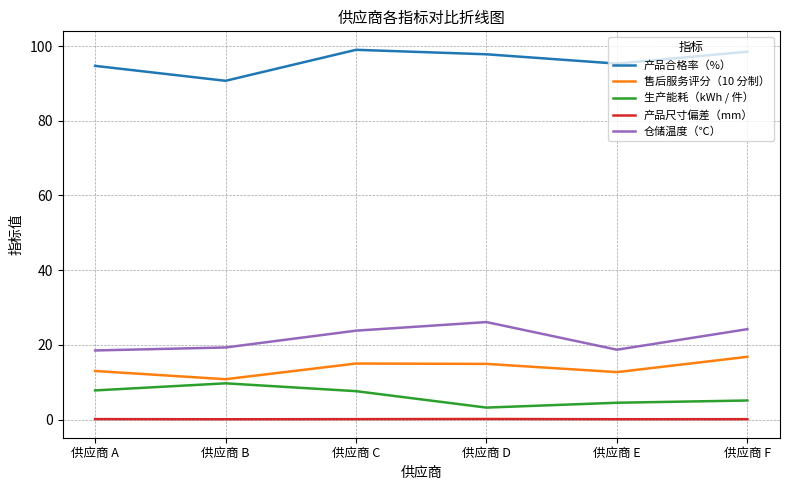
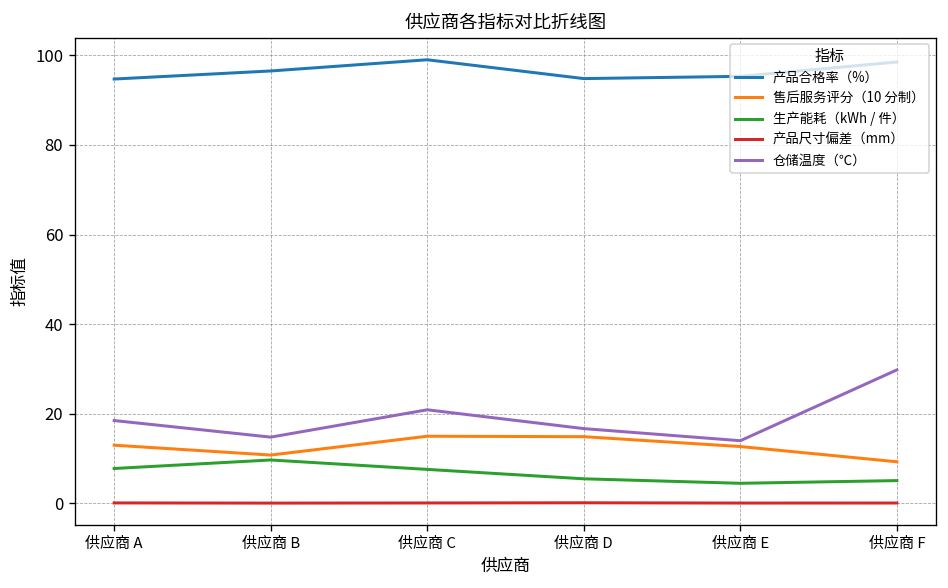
产品合格率（%）, 供应商 B: 91 -> 97
仓储温度（℃）, 供应商 B: 19 -> 15
仓储温度（℃）, 供应商 C: 24 -> 21
产品合格率（%）, 供应商 D: 98 -> 95
生产能耗（kWh / 件）, 供应商 D: 3 -> 6
仓储温度（℃）, 供应商 D: 26 -> 17
仓储温度（℃）, 供应商 E: 19 -> 14
售后服务评分（10 分制）, 供应商 F: 17 -> 9
仓储温度（℃）, 供应商 F: 24 -> 30
